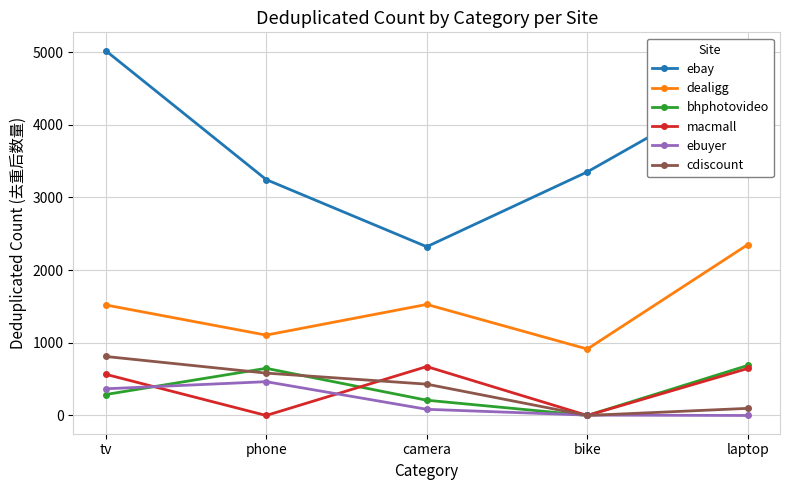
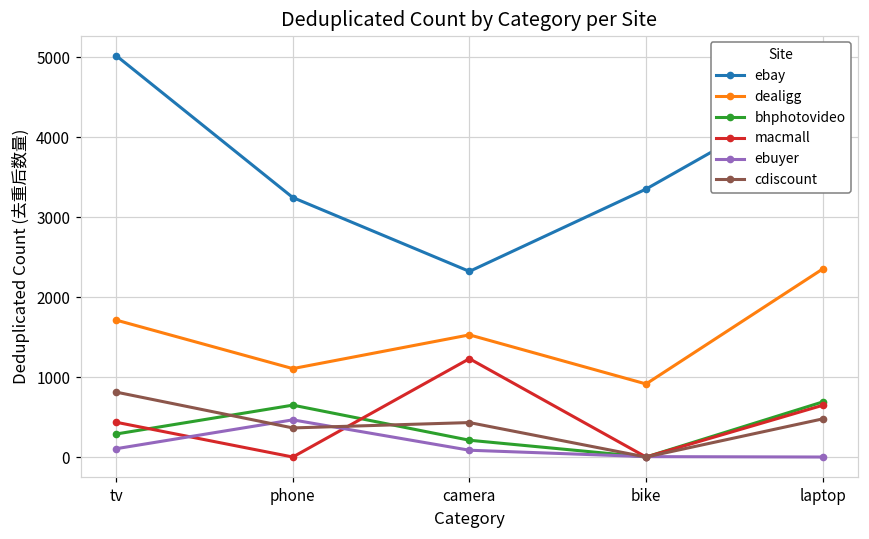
dealigg, tv: 1500 -> 1700
macmall, tv: 600 -> 400
ebuyer, tv: 400 -> 100
cdiscount, phone: 600 -> 400
macmall, camera: 700 -> 1200
cdiscount, laptop: 100 -> 500
